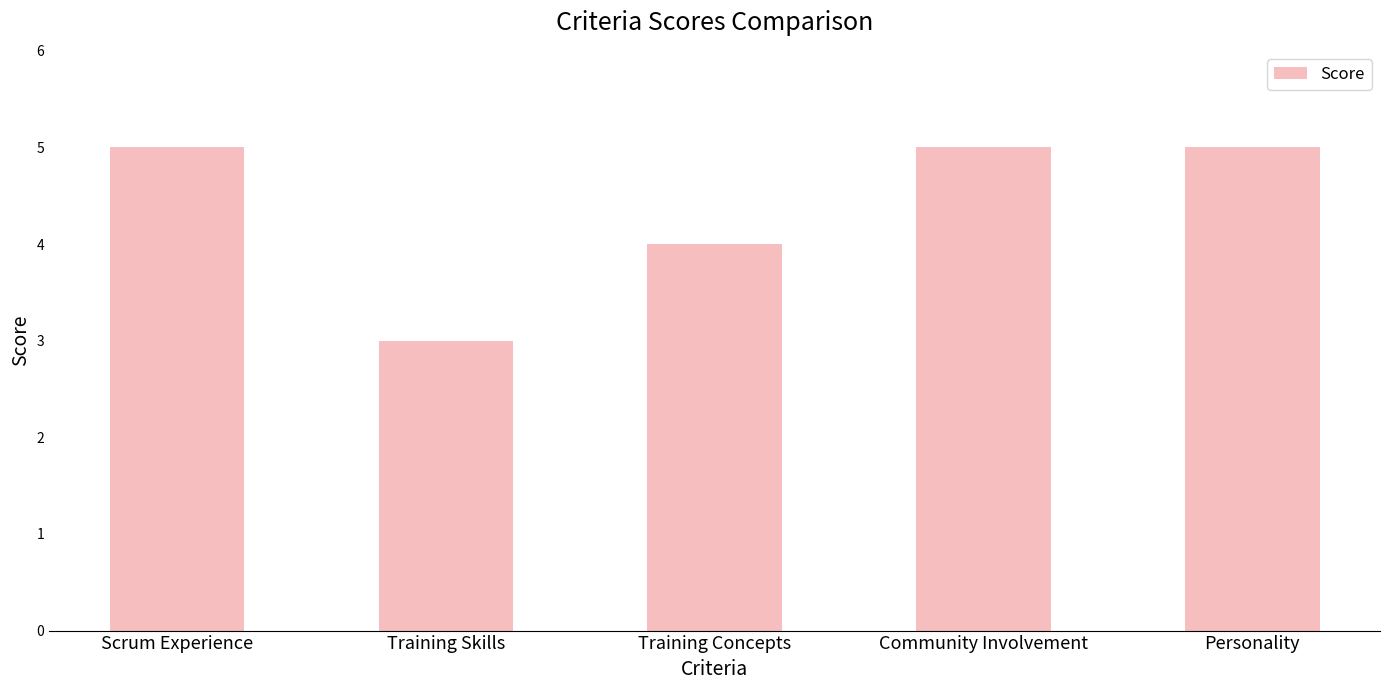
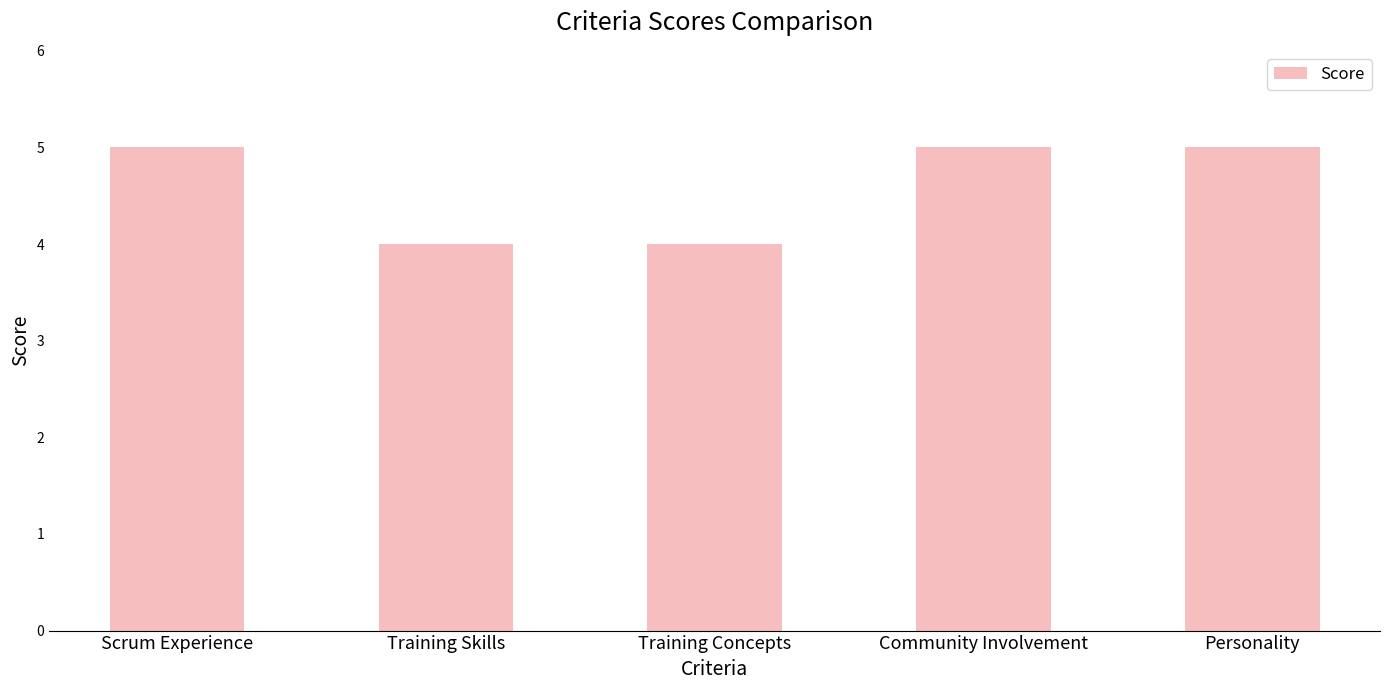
Training Skills: 3 -> 4
